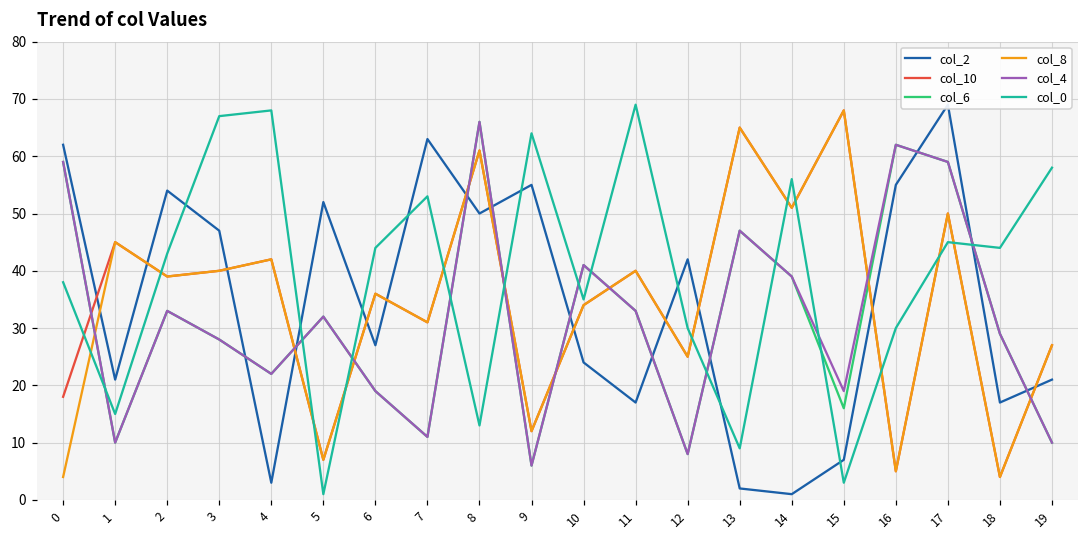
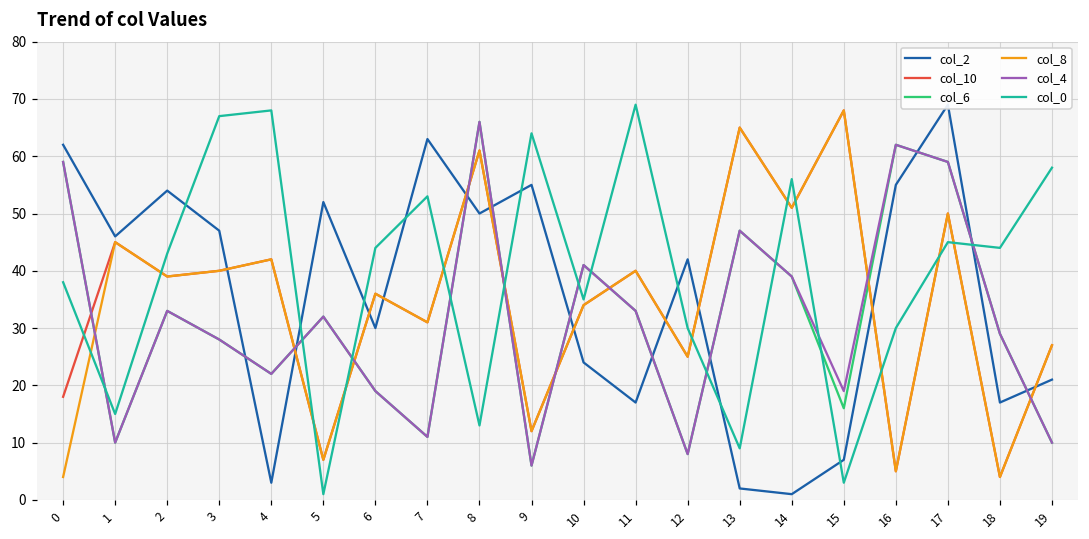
col_2, 1: 21 -> 46
col_2, 6: 27 -> 30
